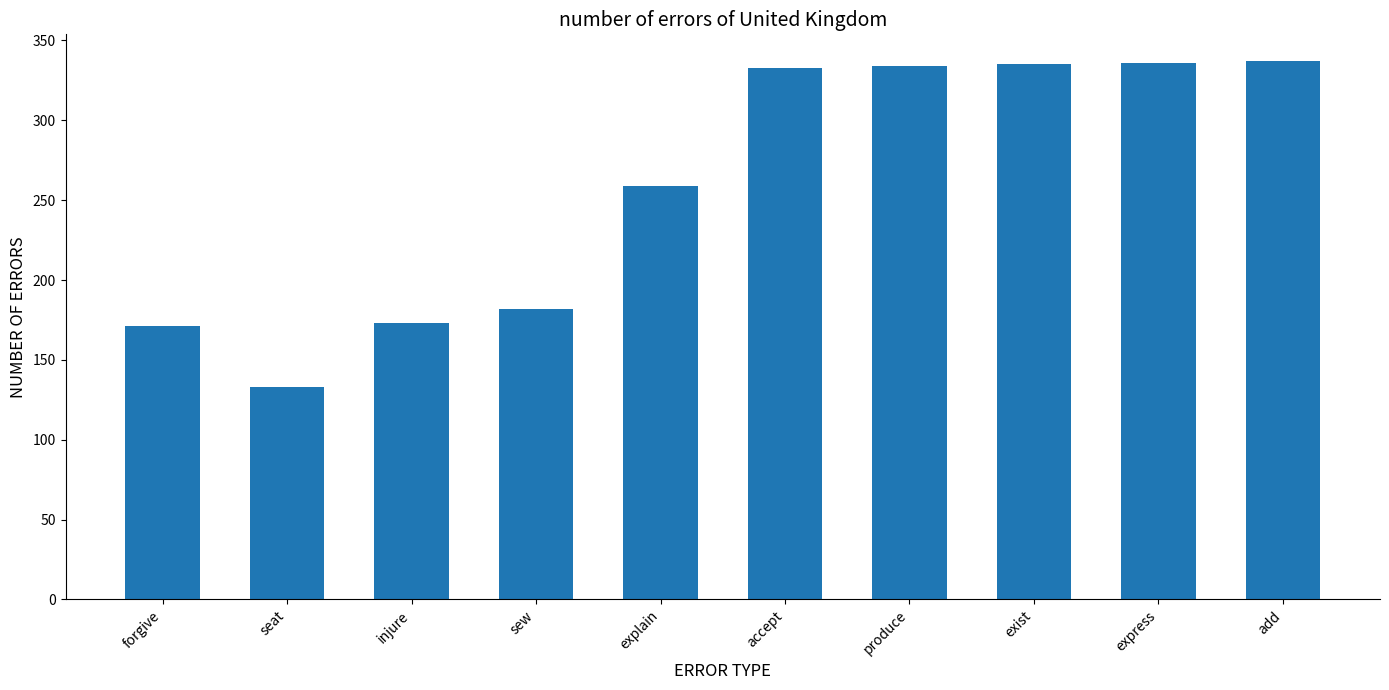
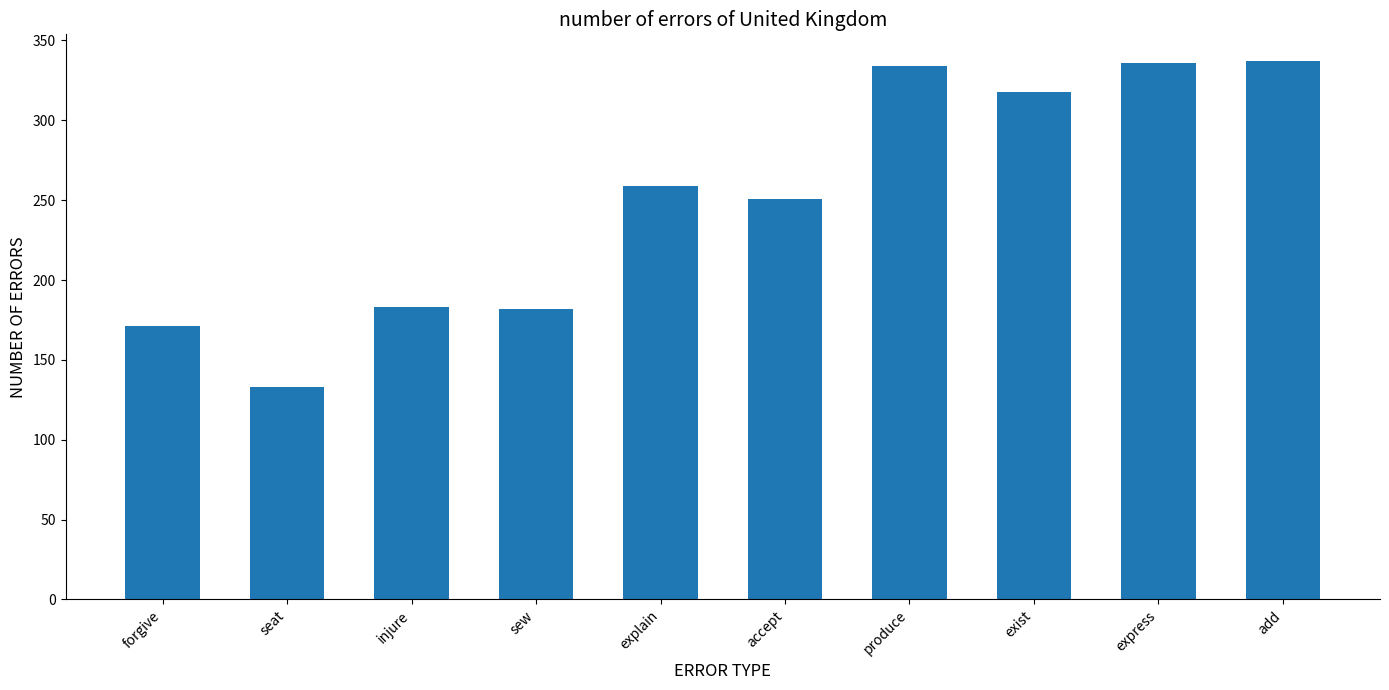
injure: 173 -> 183
accept: 333 -> 251
exist: 335 -> 318
